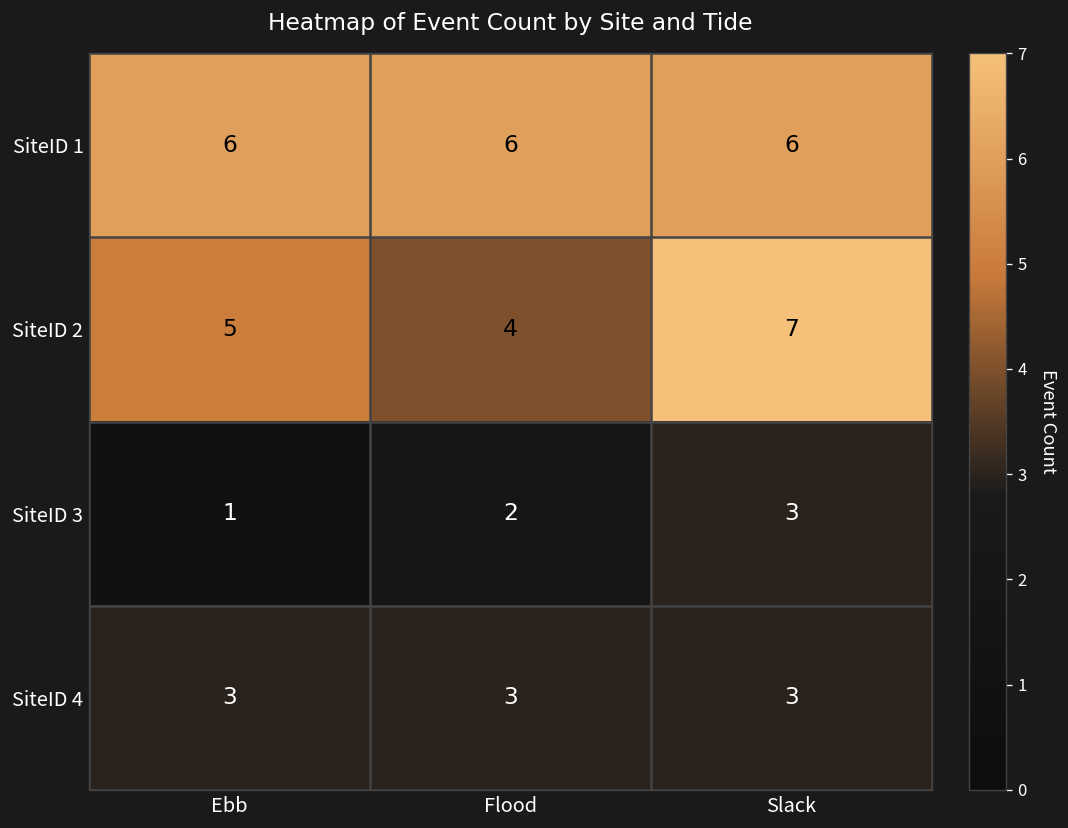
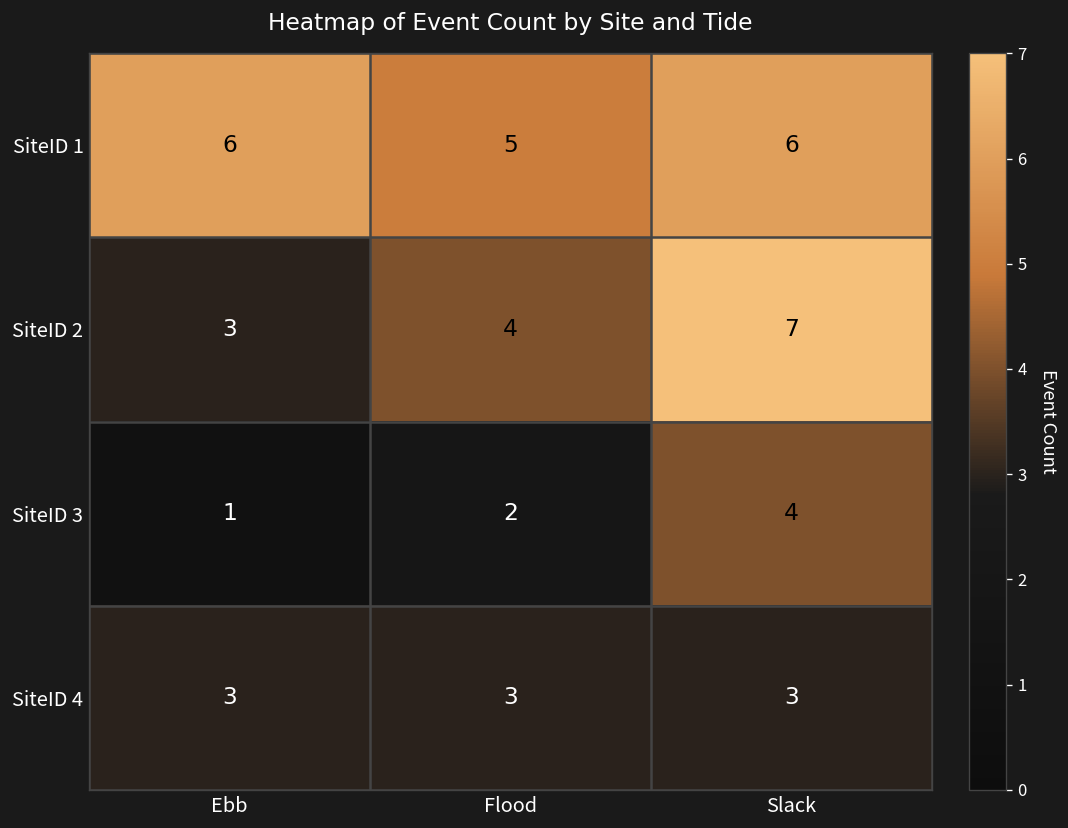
SiteID 1, Flood: 6 -> 5
SiteID 2, Ebb: 5 -> 3
SiteID 3, Slack: 3 -> 4
